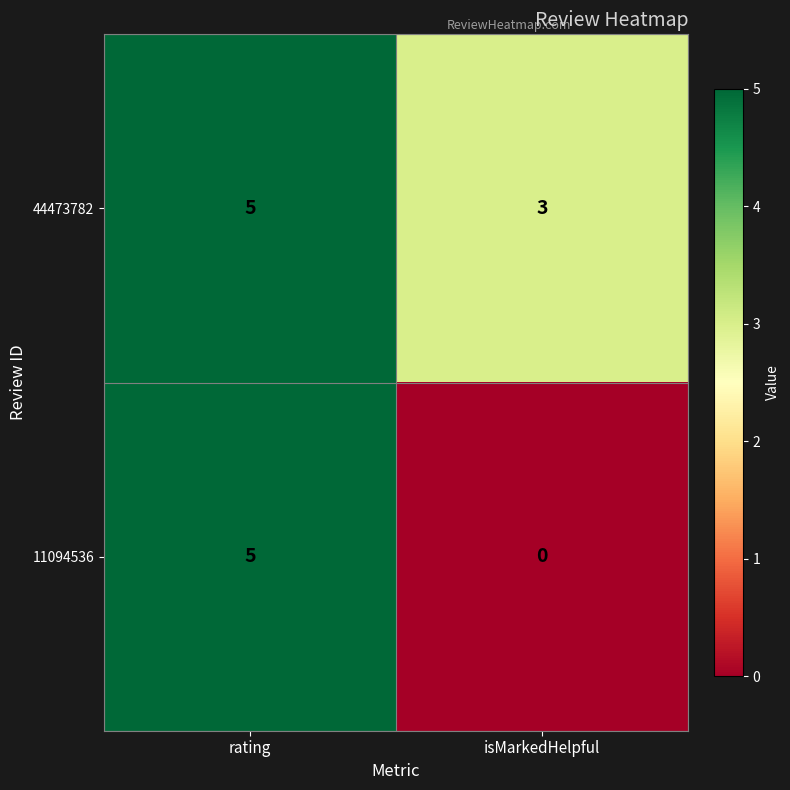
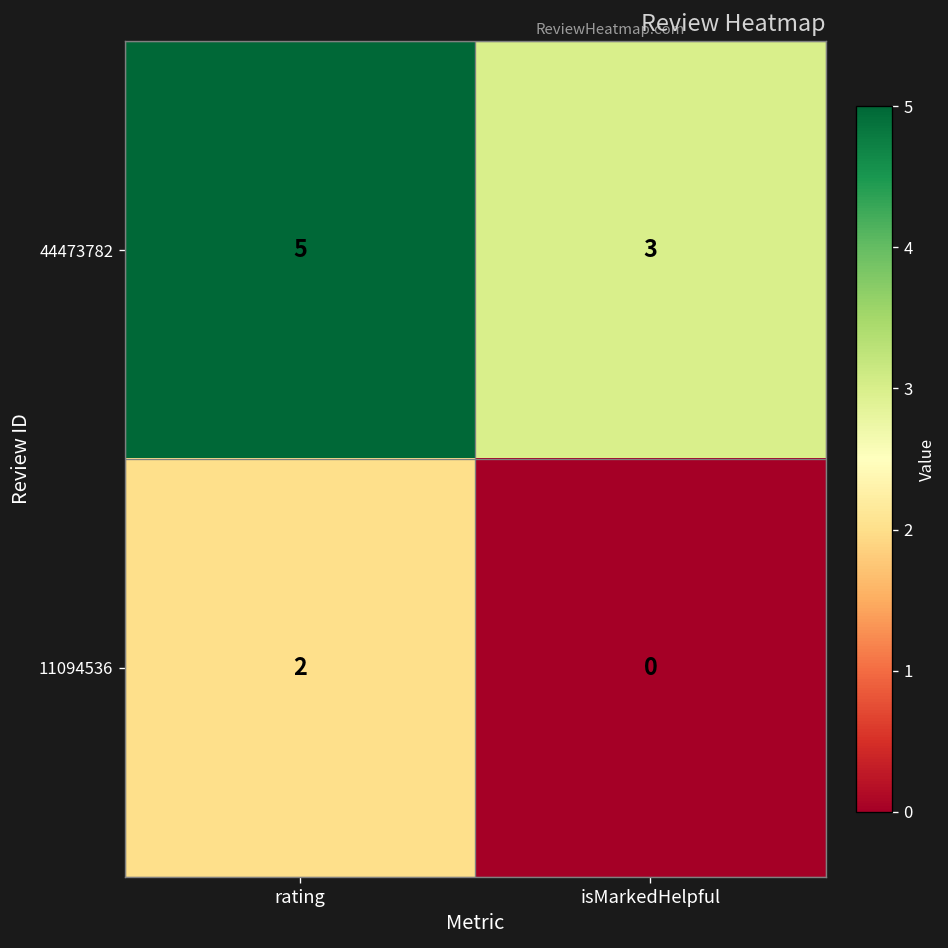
11094536, rating: 5 -> 2
